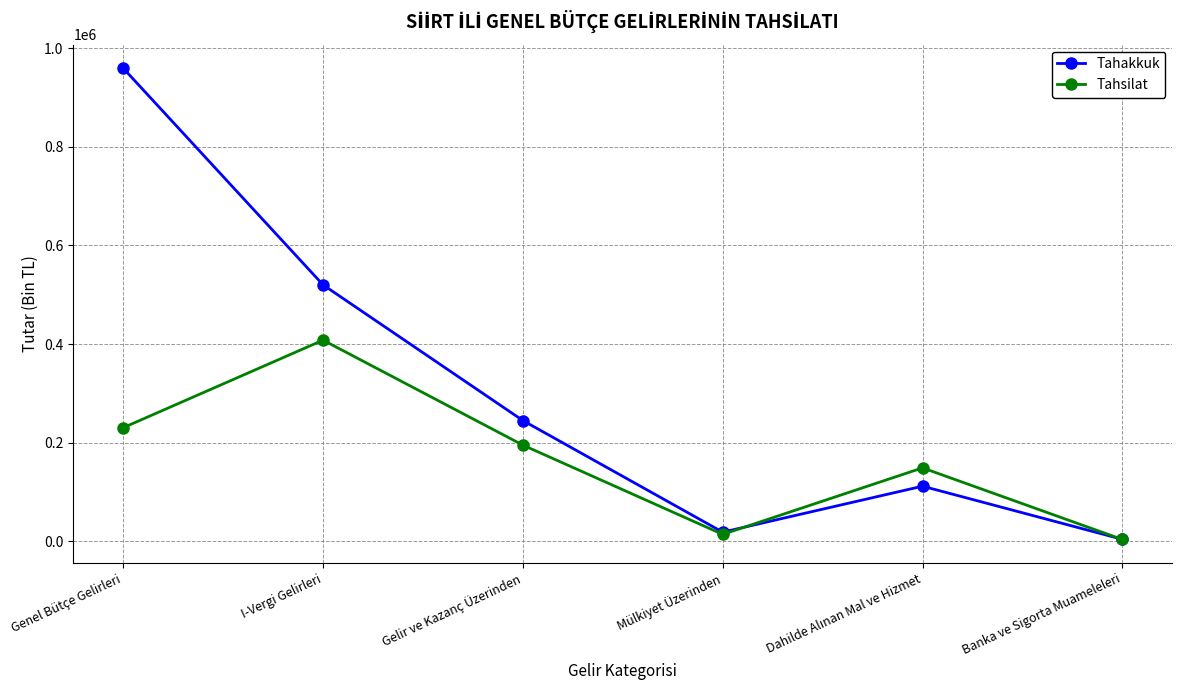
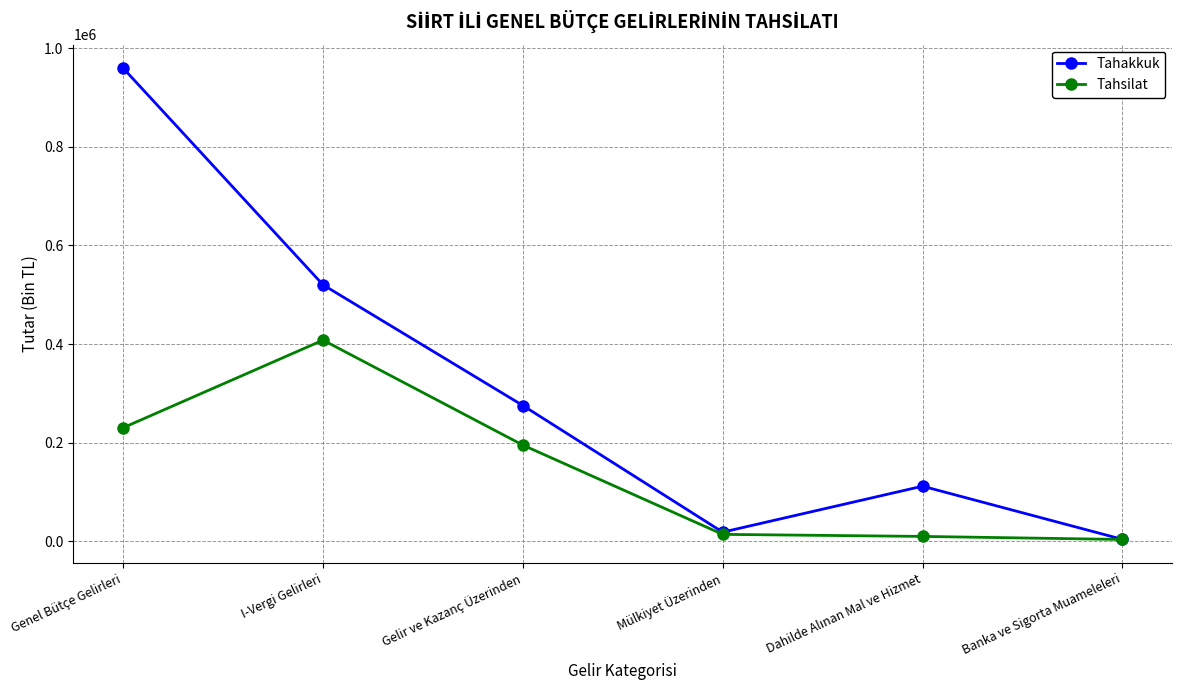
Tahakkuk, Gelir ve Kazanç Üzerinden: 240000 -> 280000
Tahsilat, Dahilde Alınan Mal ve Hizmet: 150000 -> 10000
